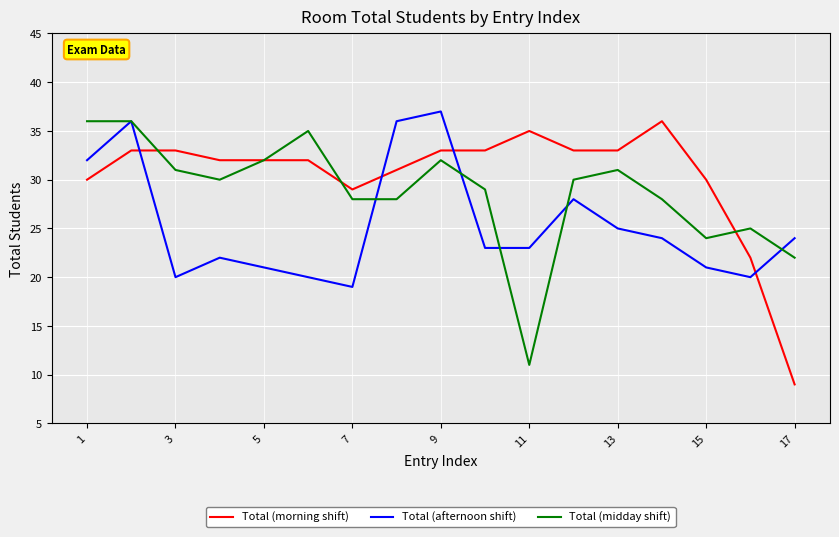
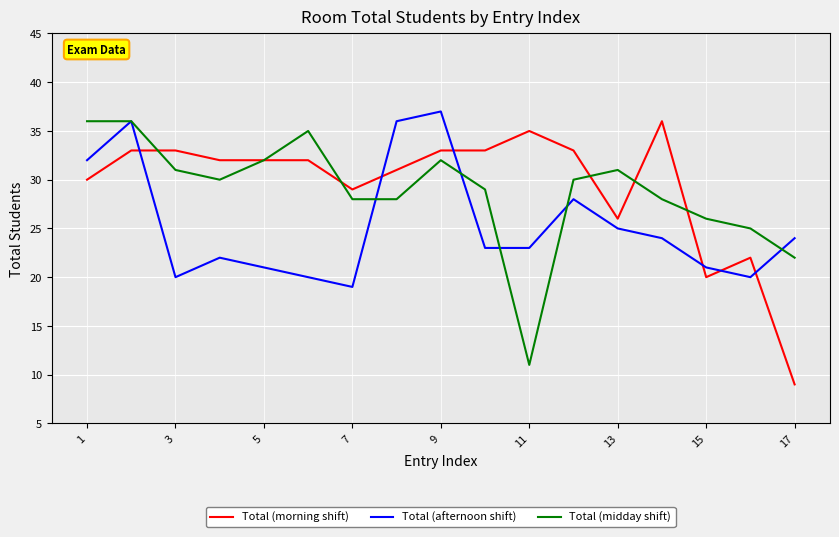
Total (morning shift), 13: 33 -> 26
Total (morning shift), 15: 30 -> 20
Total (midday shift), 15: 24 -> 26
